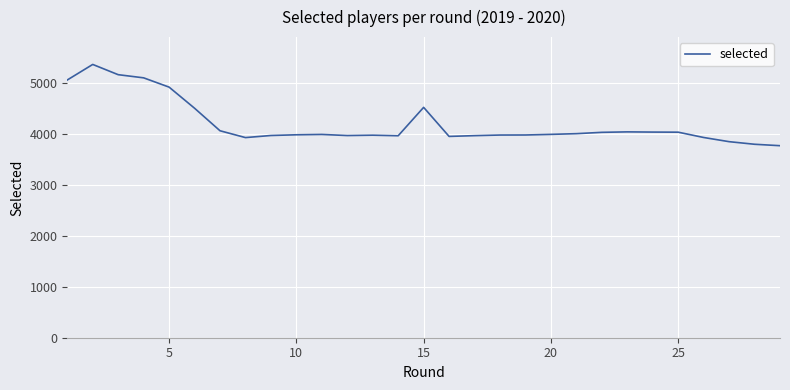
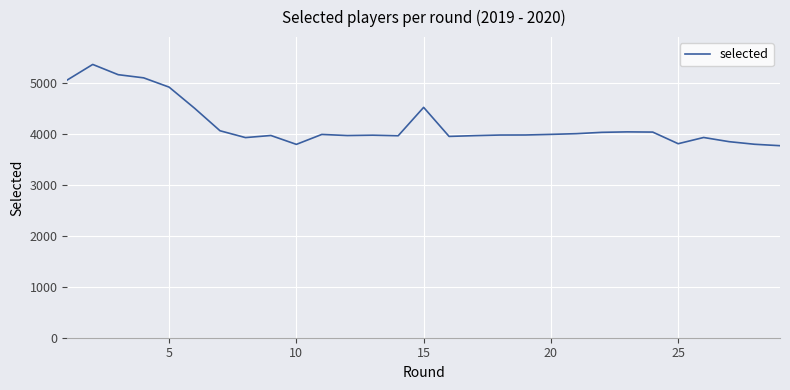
10: 4000 -> 3800
25: 4000 -> 3800
